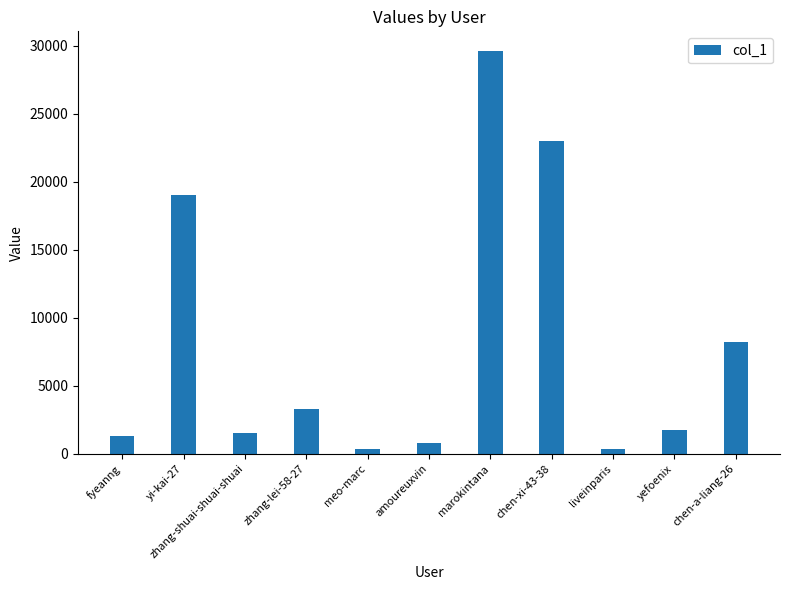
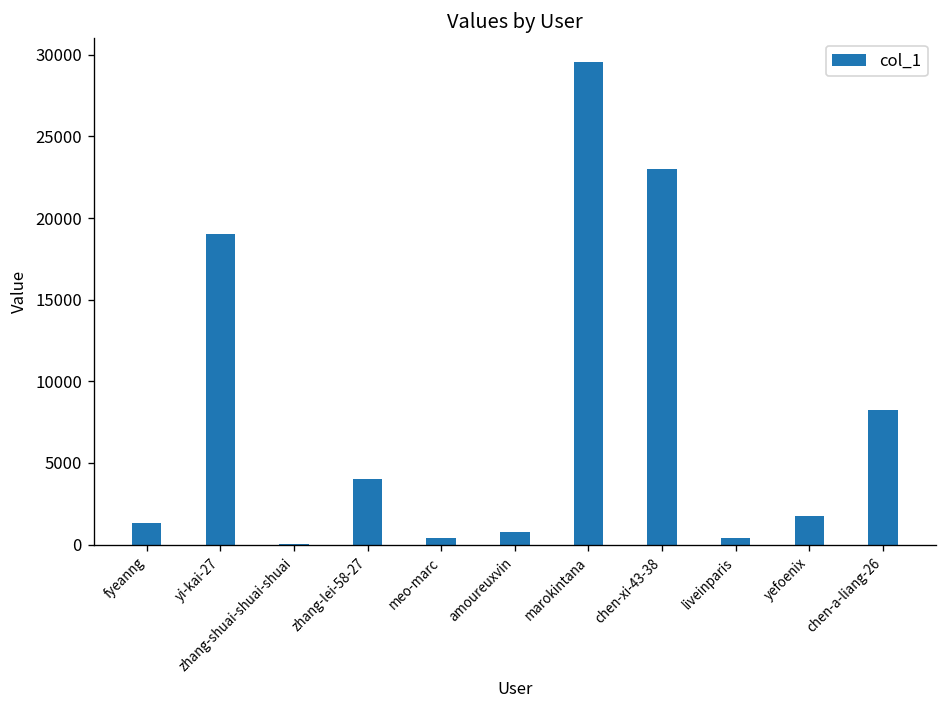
zhang-shuai-shuai-shuai: 1500 -> 0
zhang-lei-58-27: 3300 -> 4000
